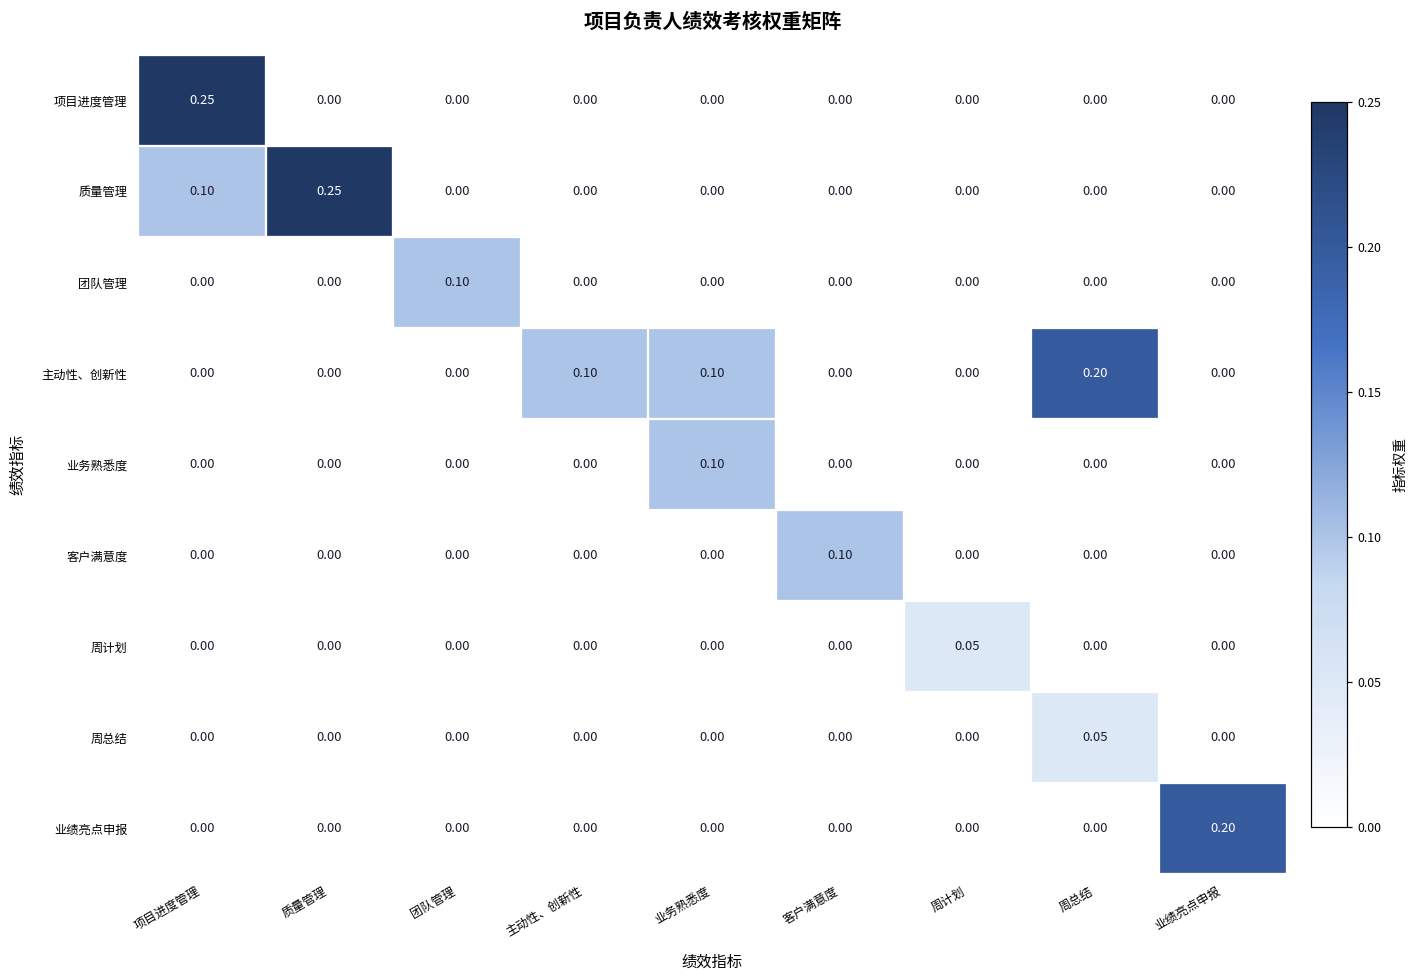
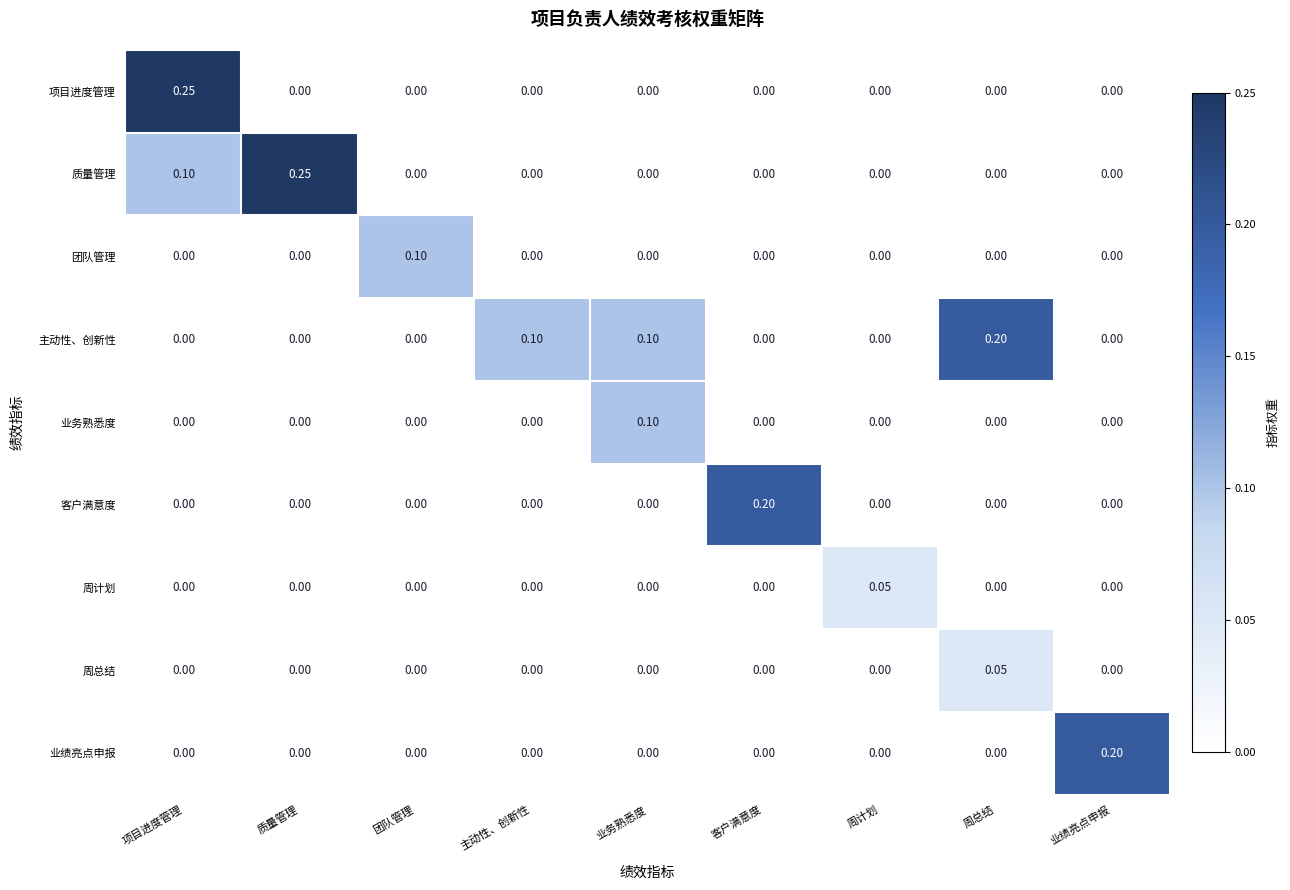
客户满意度, 客户满意度: 0.10 -> 0.20
